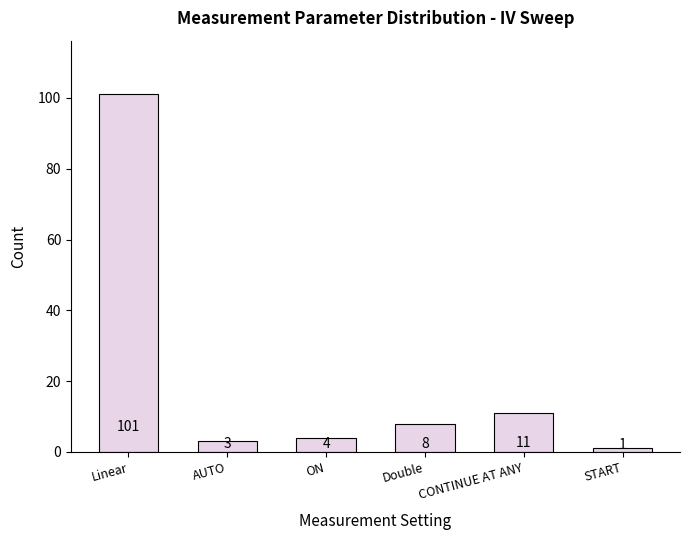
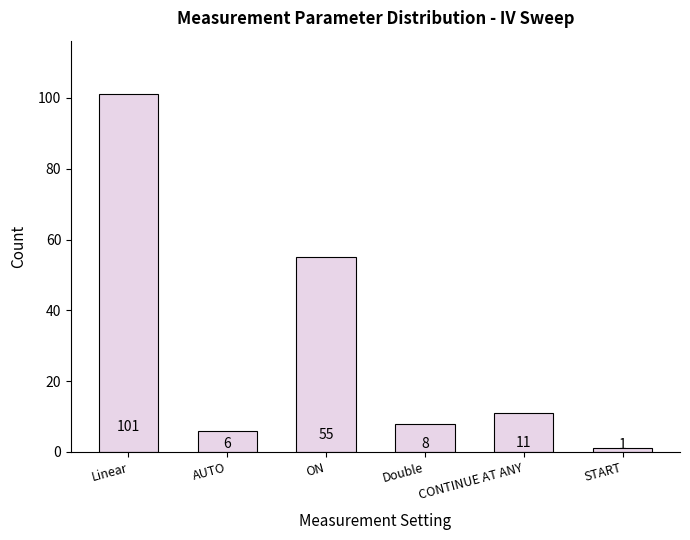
AUTO: 3 -> 6
ON: 4 -> 55
